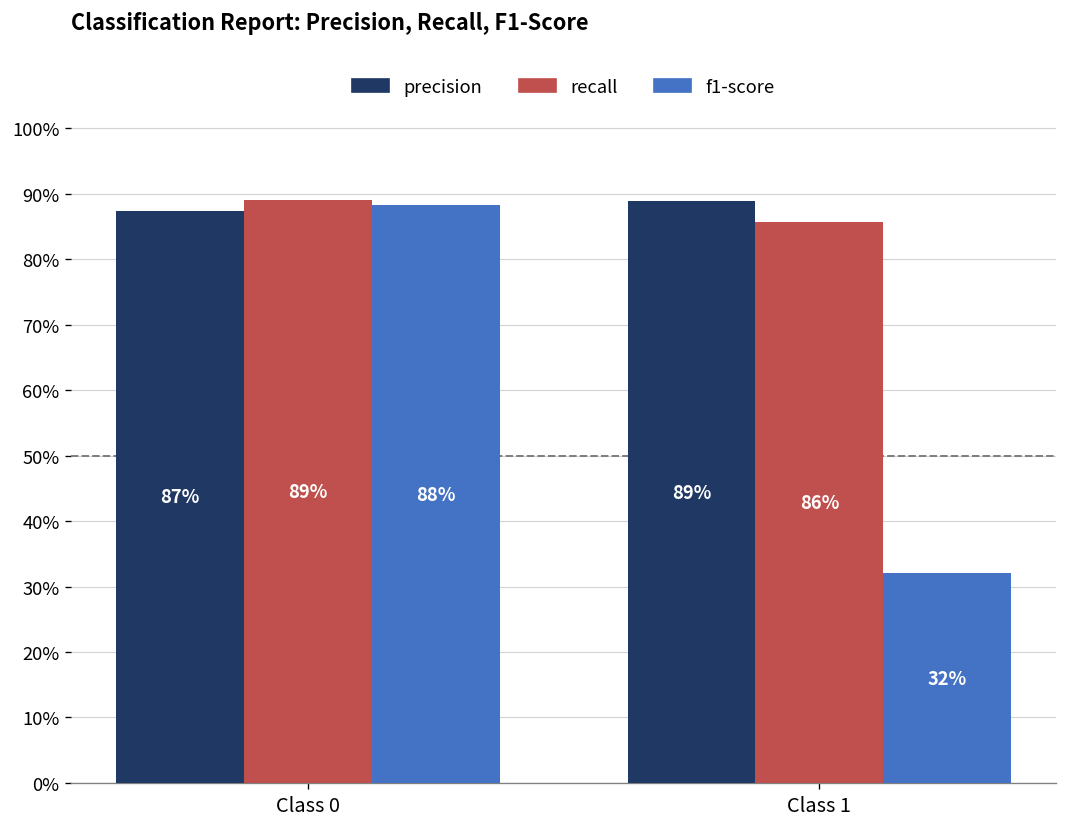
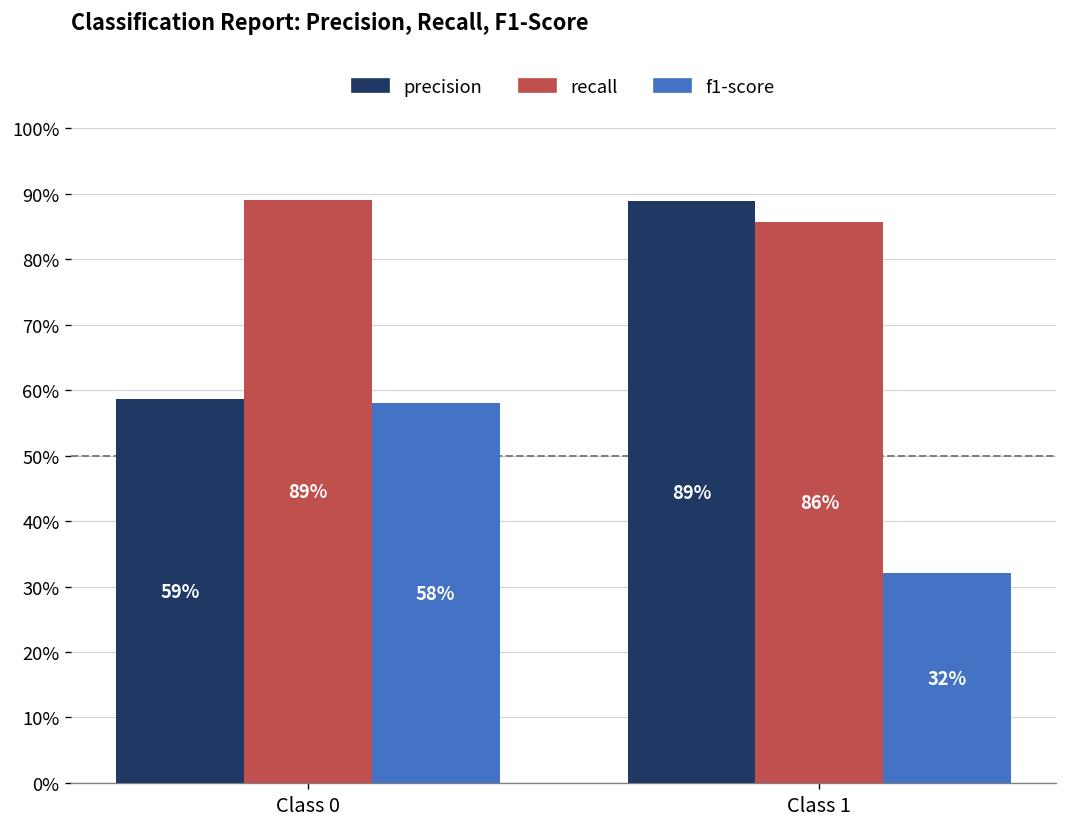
precision, Class 0: 87% -> 59%
f1-score, Class 0: 88% -> 58%
